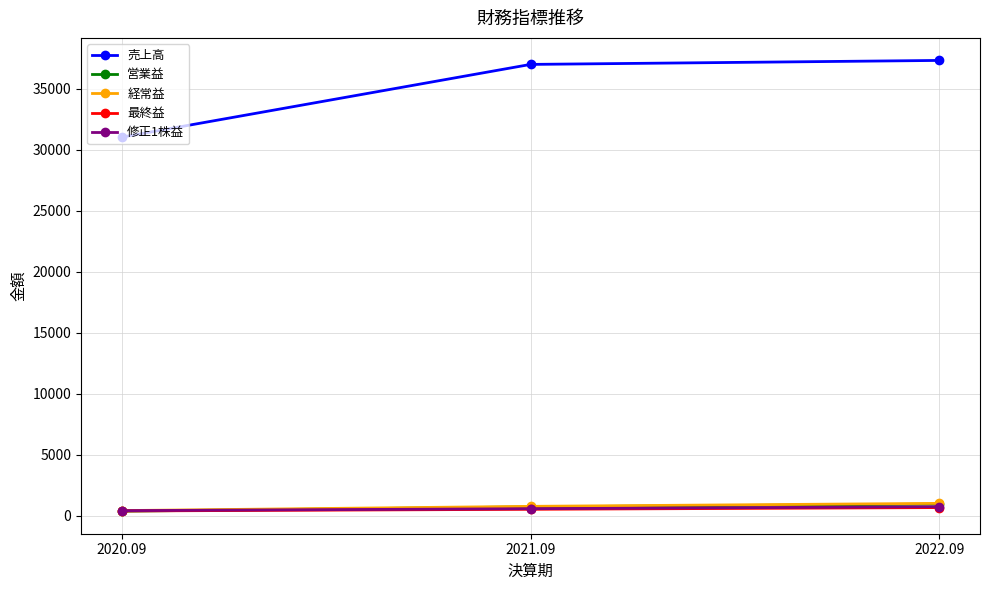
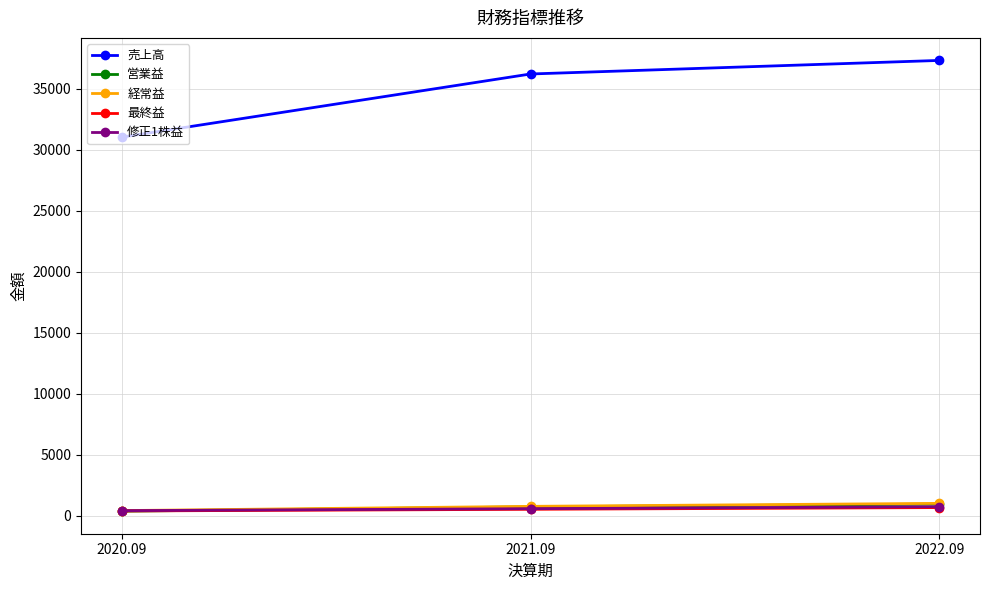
売上高, 2021.09: 37000 -> 36200
